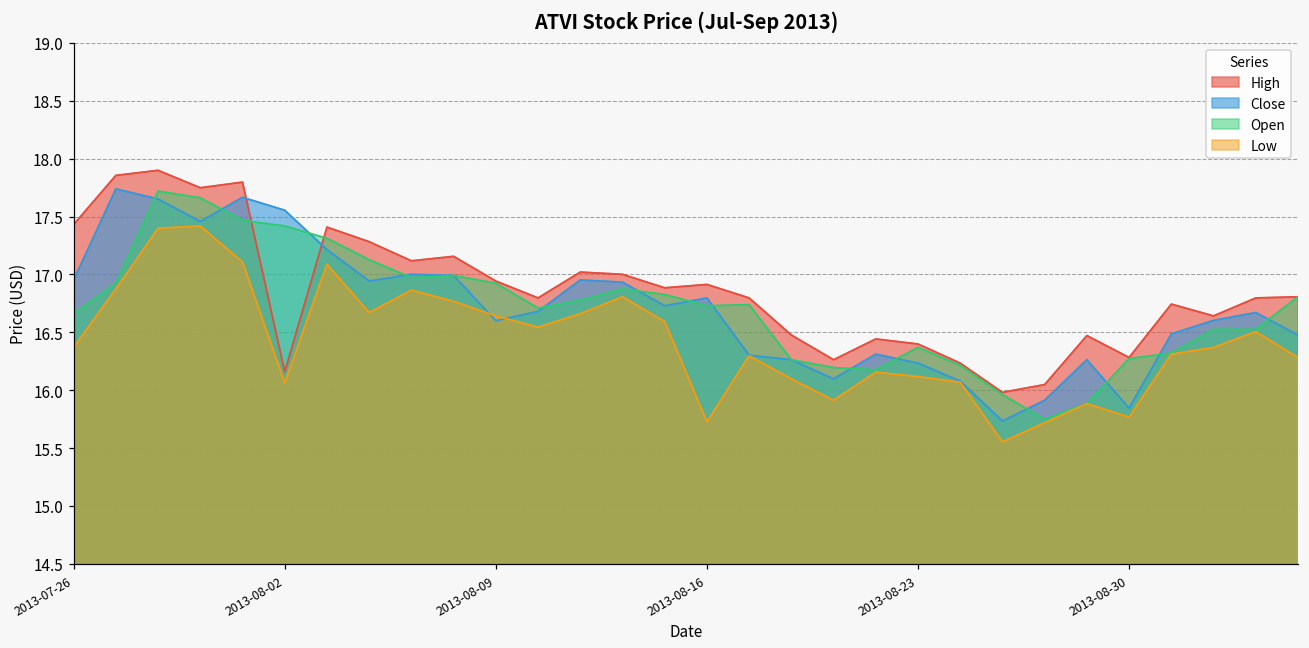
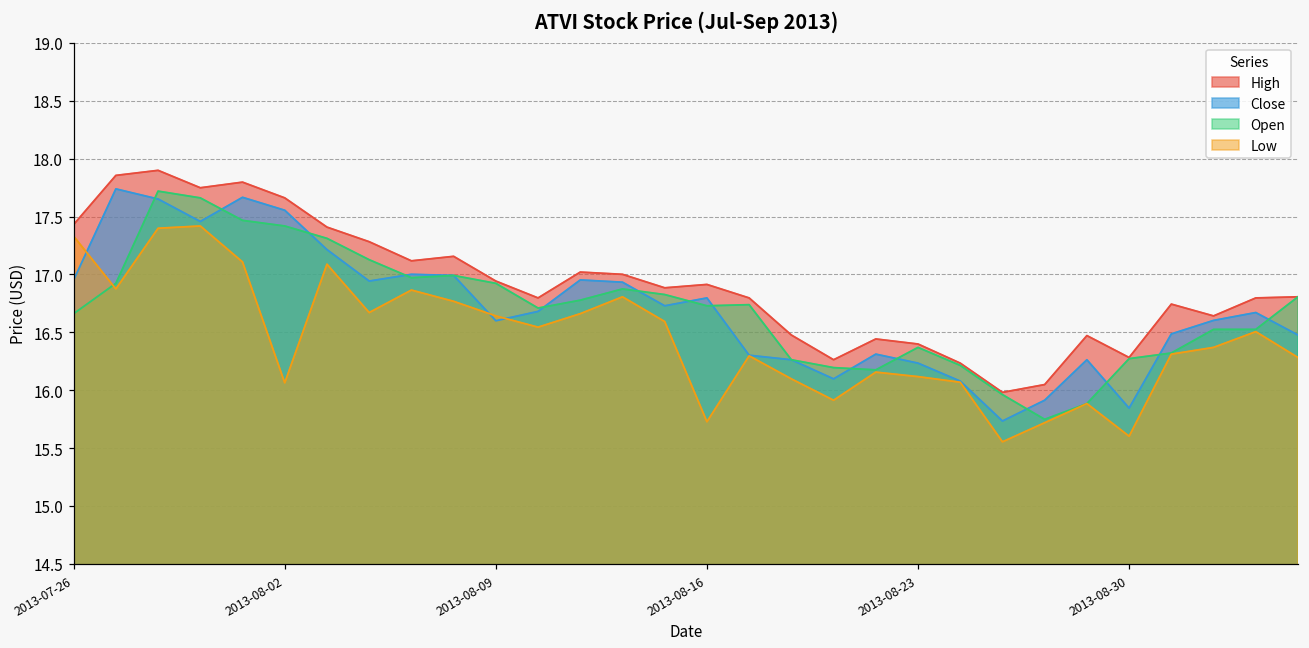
Low, 2013-07-26: 16.37 -> 17.33
High, 2013-08-02: 16.16 -> 17.66
Low, 2013-08-30: 15.77 -> 15.60
